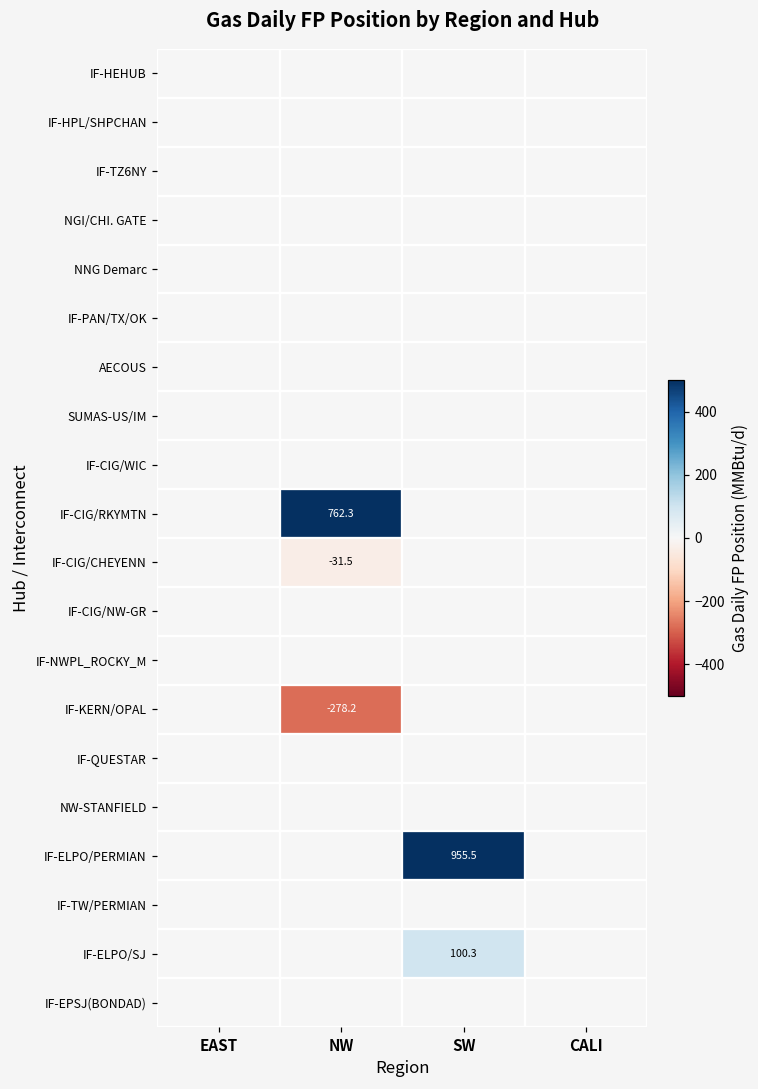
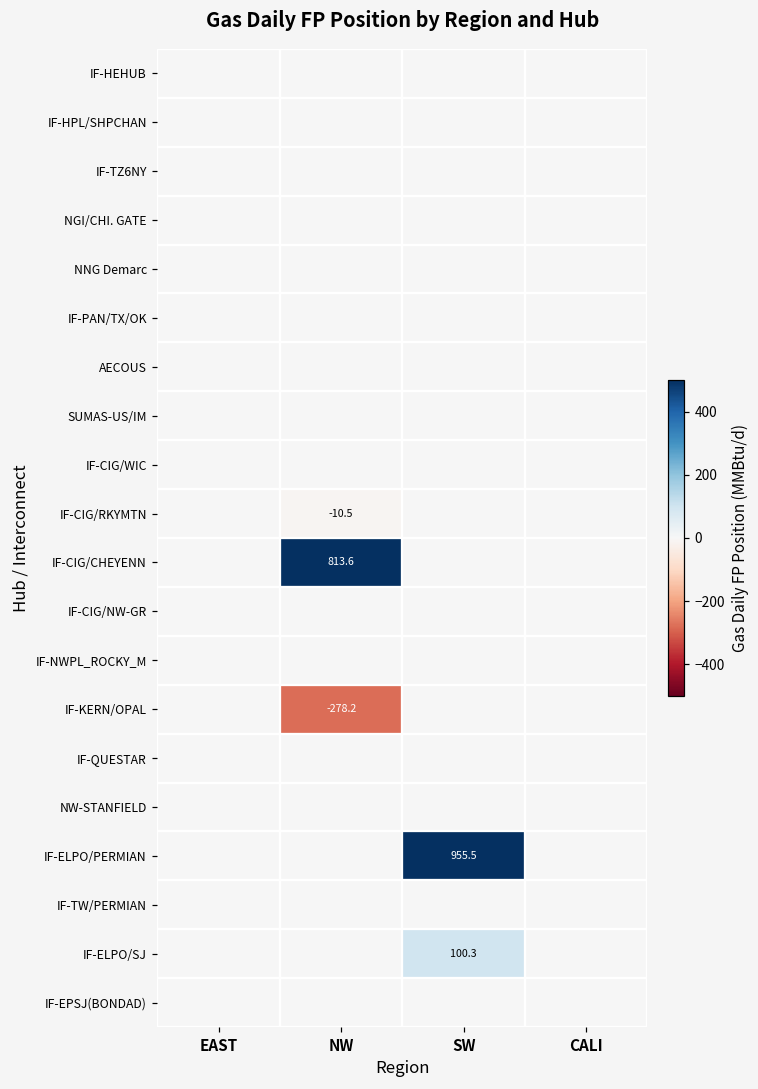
IF-CIG/RKYMTN, NW: 762.3 -> -10.5
IF-CIG/CHEYENN, NW: -31.5 -> 813.6
